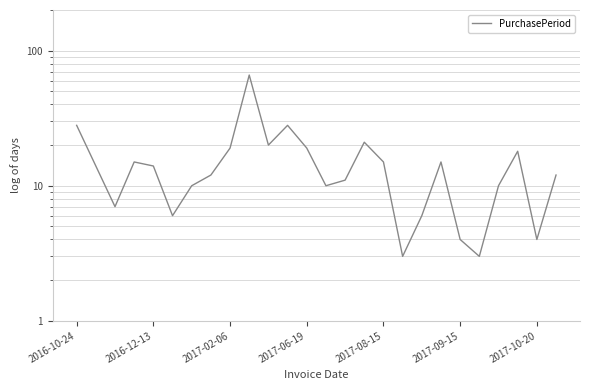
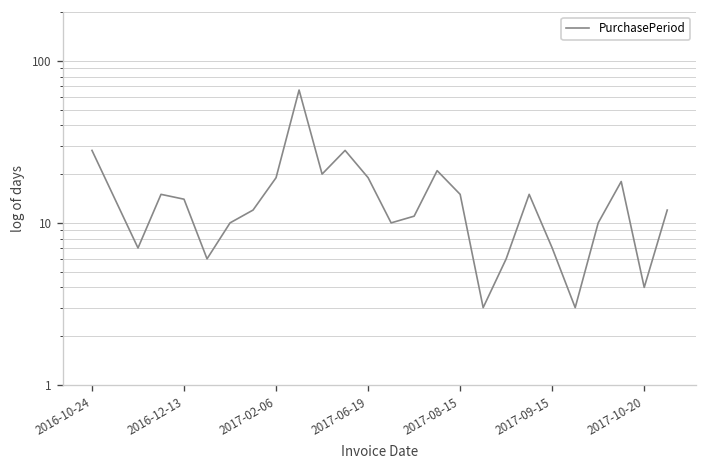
2017-09-15: 4 -> 7
